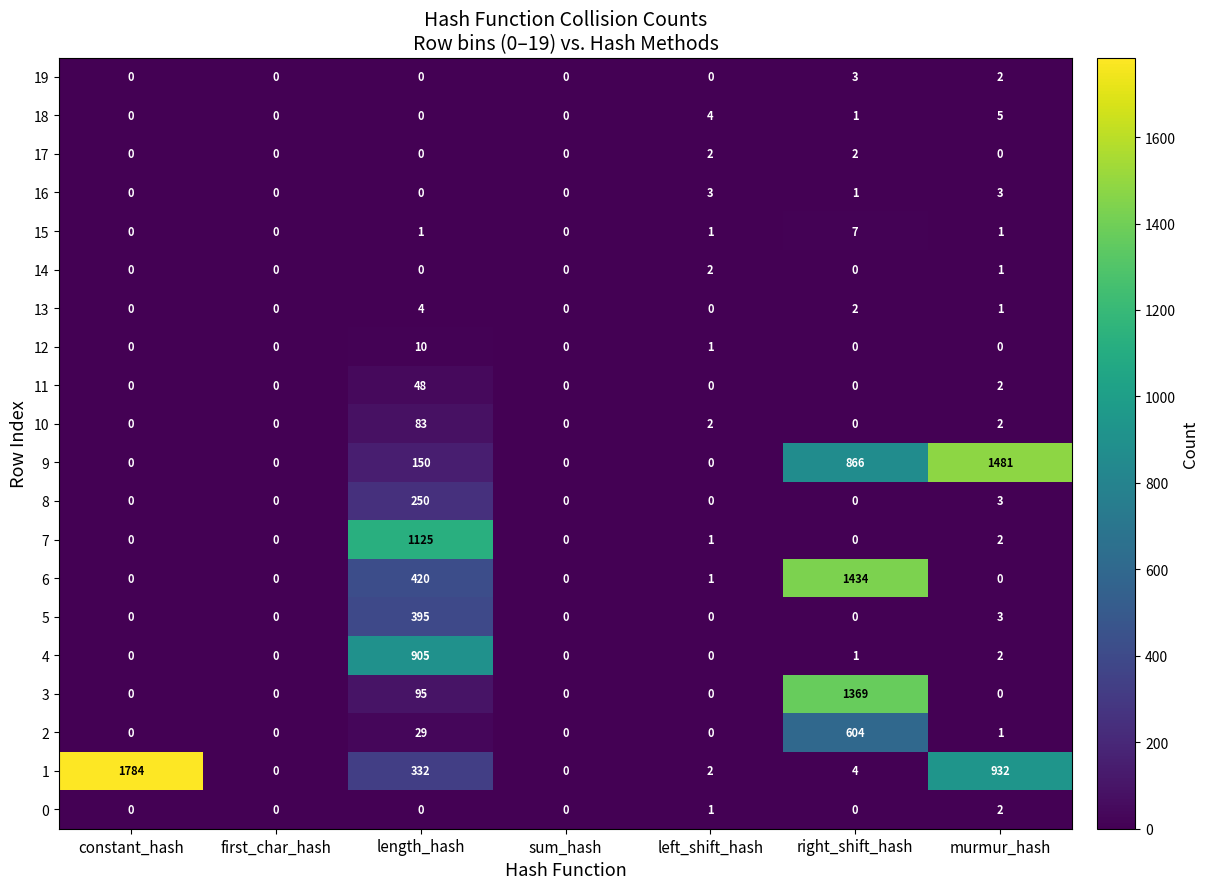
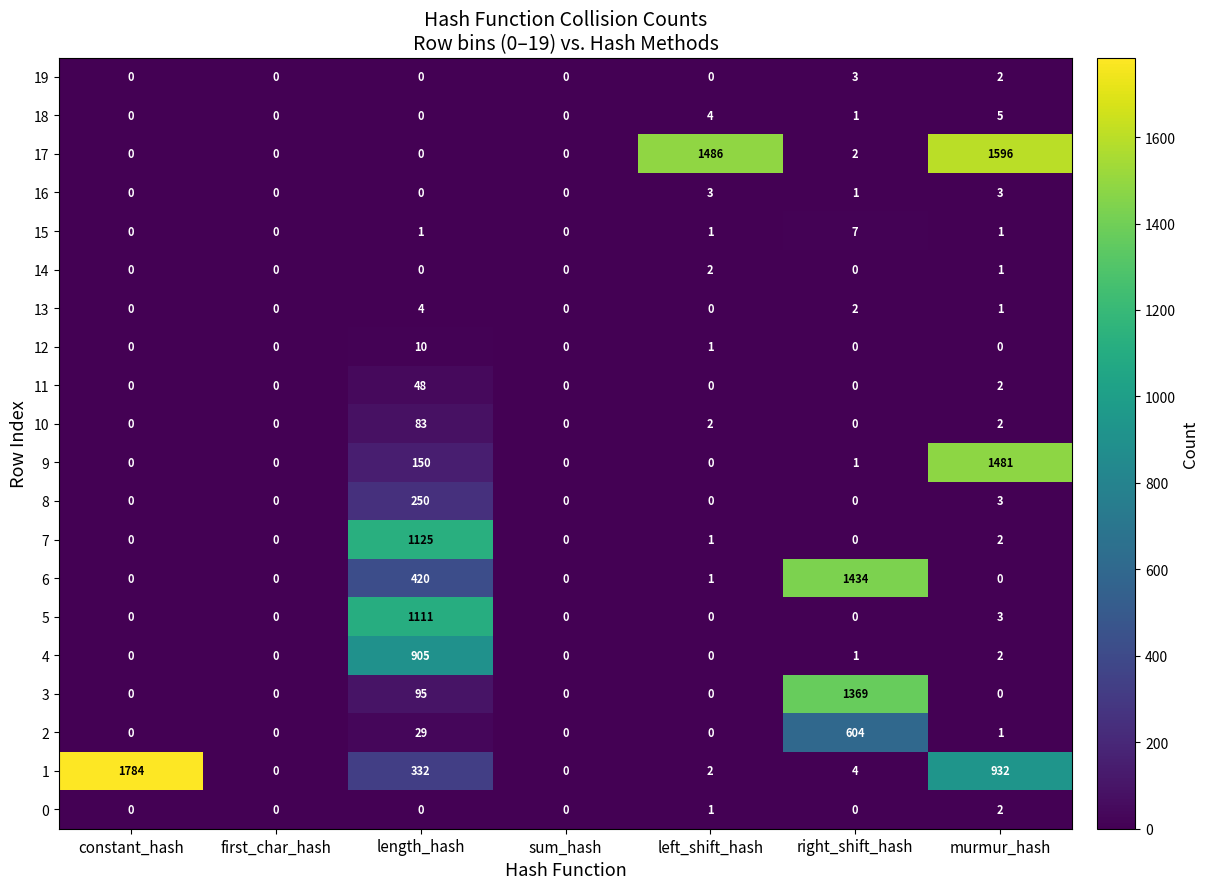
17, left_shift_hash: 2 -> 1486
17, murmur_hash: 0 -> 1596
9, right_shift_hash: 866 -> 1
5, length_hash: 395 -> 1111
